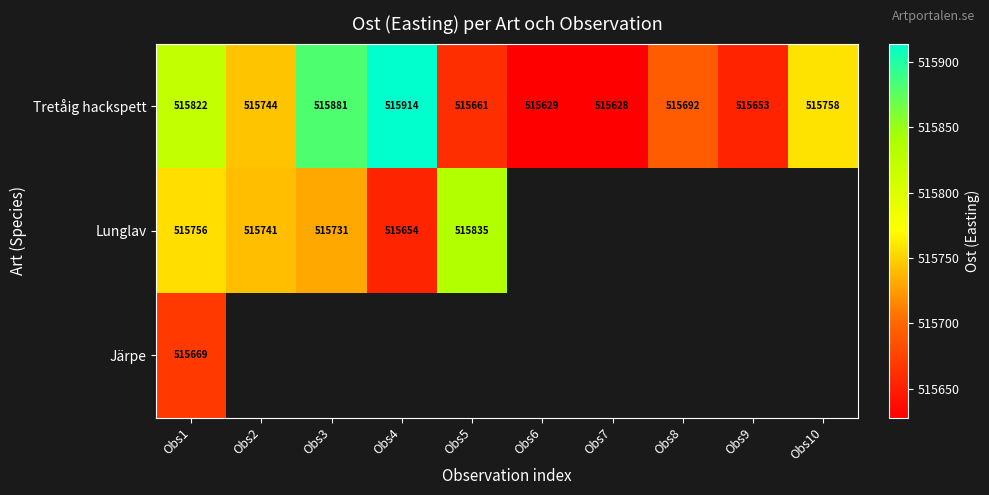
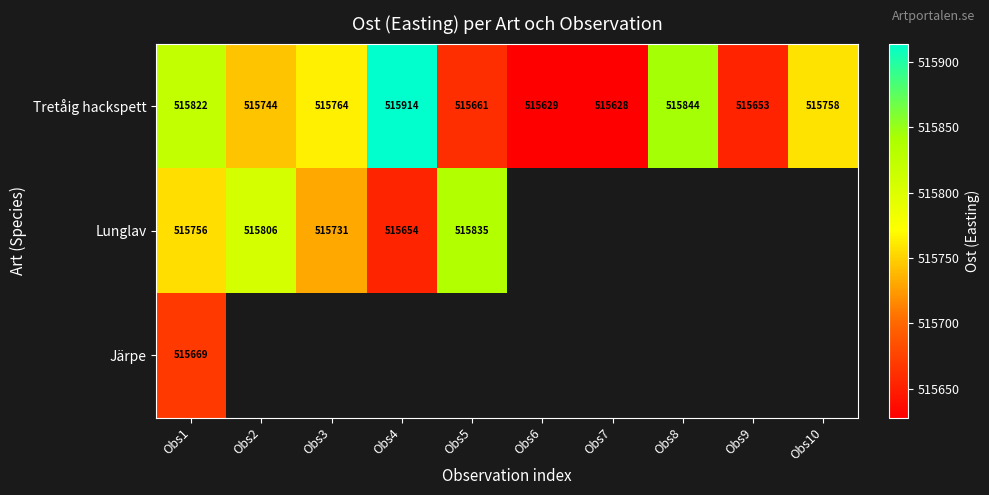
Tretåig hackspett, Obs3: 515881 -> 515764
Tretåig hackspett, Obs8: 515692 -> 515844
Lunglav, Obs2: 515741 -> 515806
